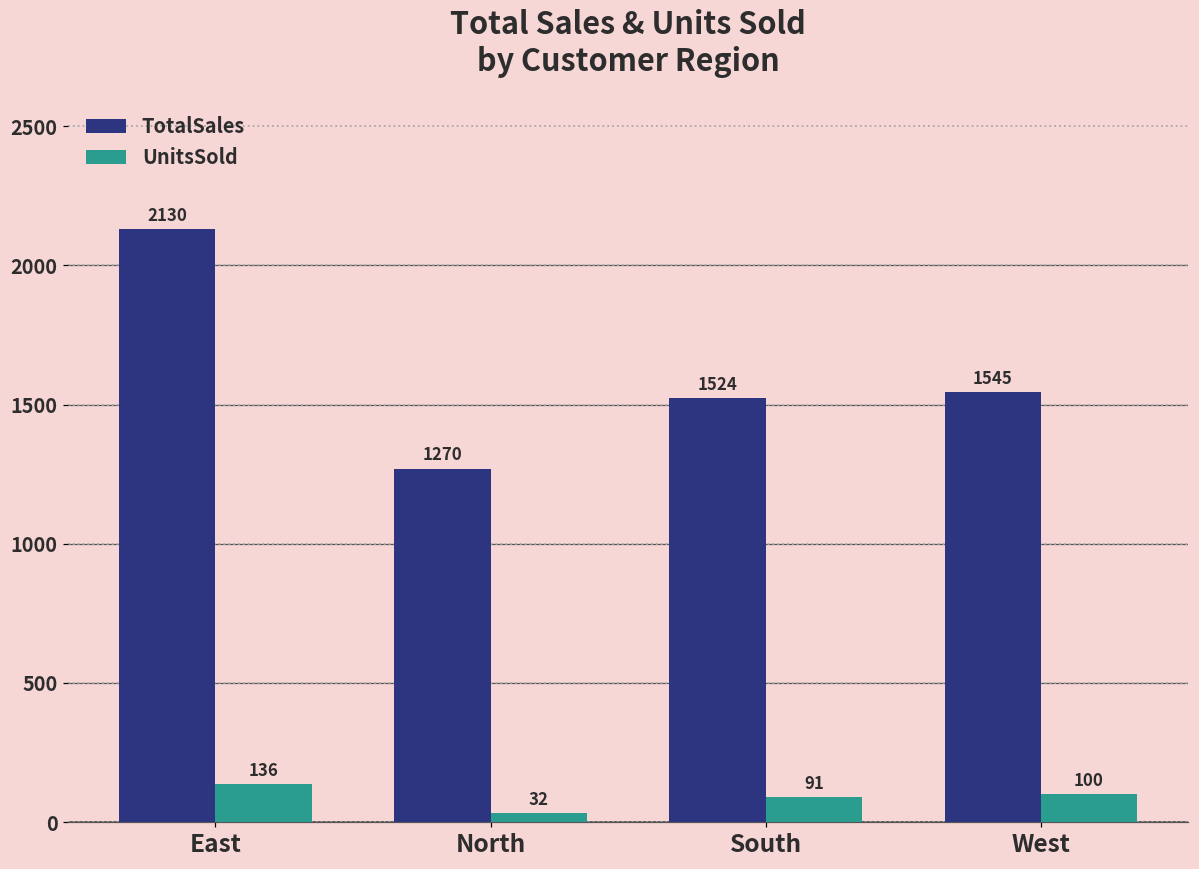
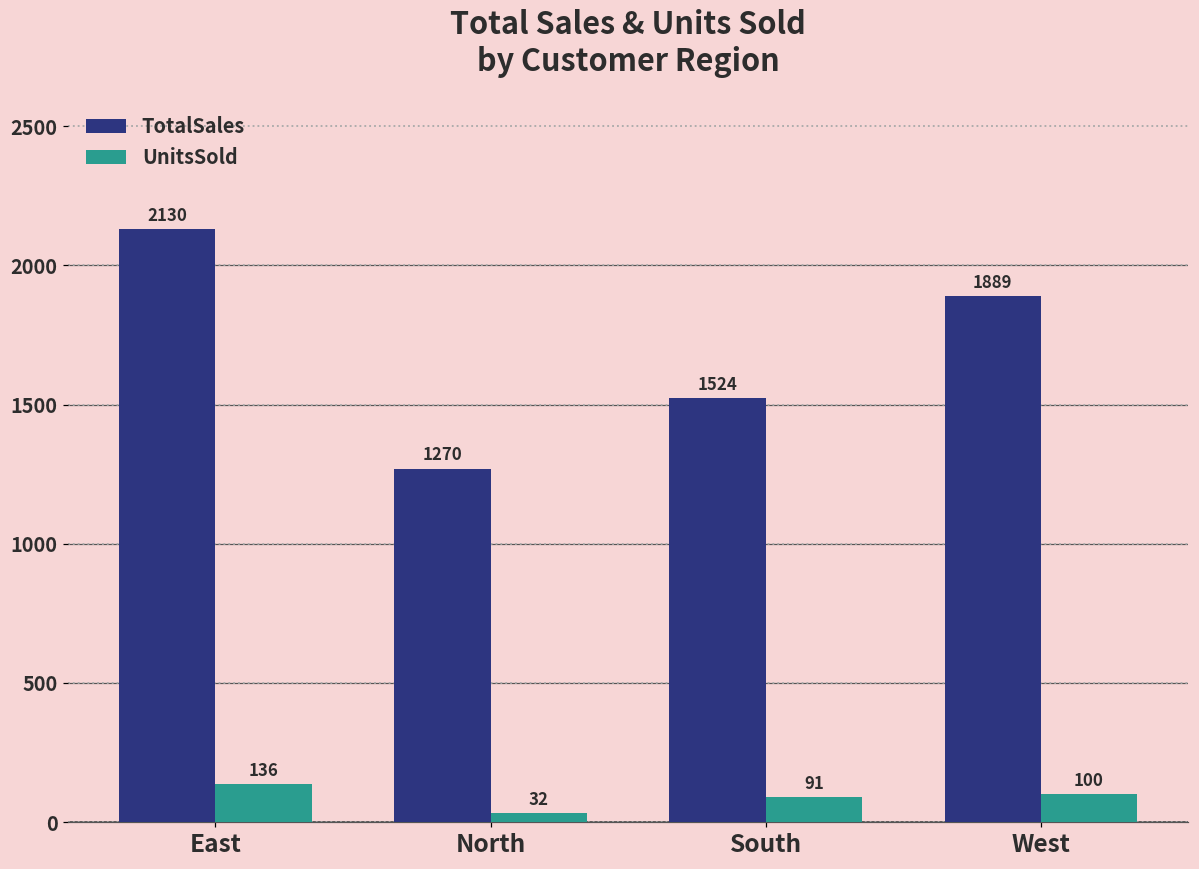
TotalSales, West: 1545 -> 1889
